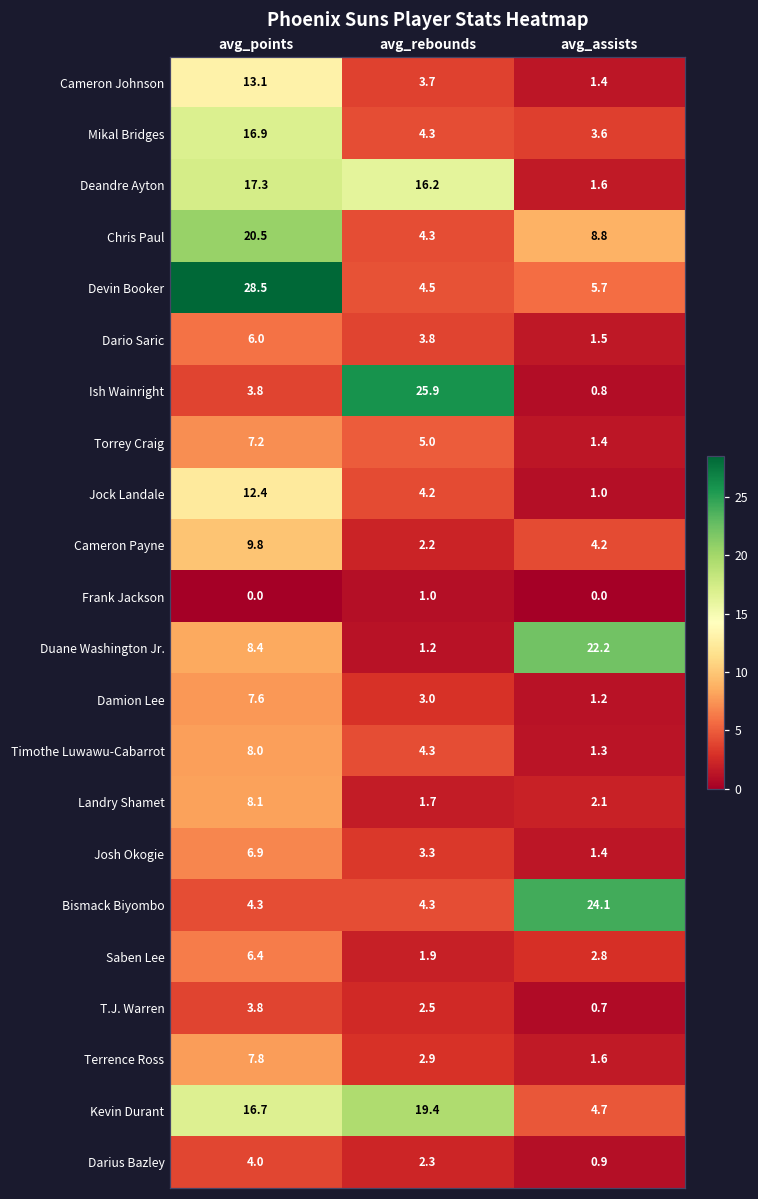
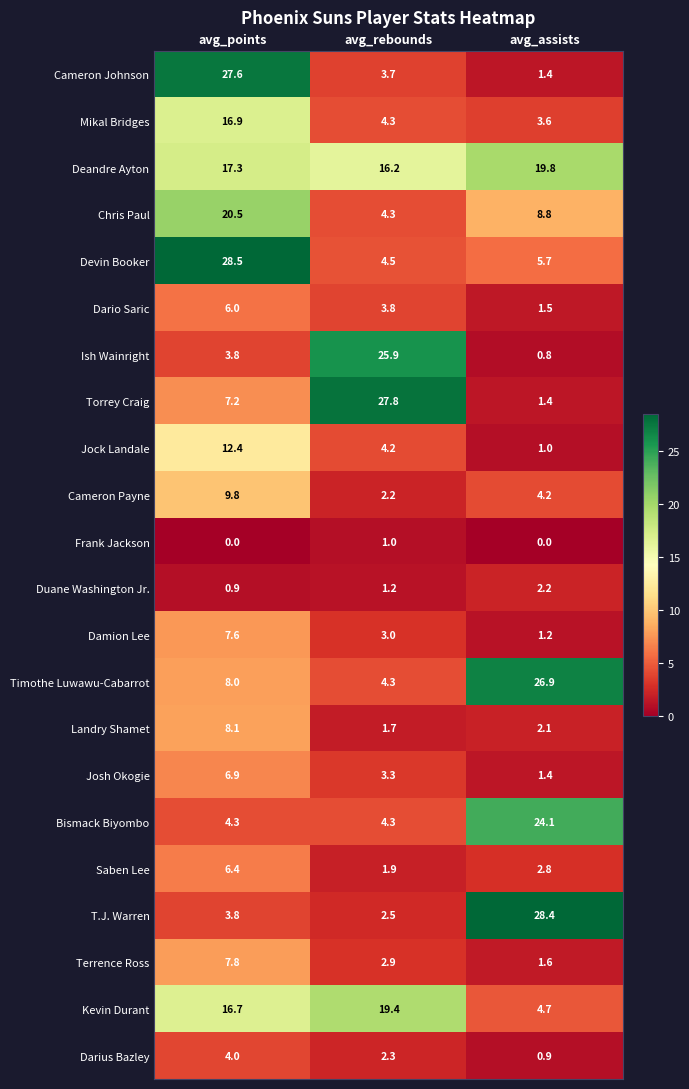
Cameron Johnson, avg_points: 13.1 -> 27.6
Deandre Ayton, avg_assists: 1.6 -> 19.8
Torrey Craig, avg_rebounds: 5.0 -> 27.8
Duane Washington Jr., avg_points: 8.4 -> 0.9
Duane Washington Jr., avg_assists: 22.2 -> 2.2
Timothe Luwawu-Cabarrot, avg_assists: 1.3 -> 26.9
T.J. Warren, avg_assists: 0.7 -> 28.4
